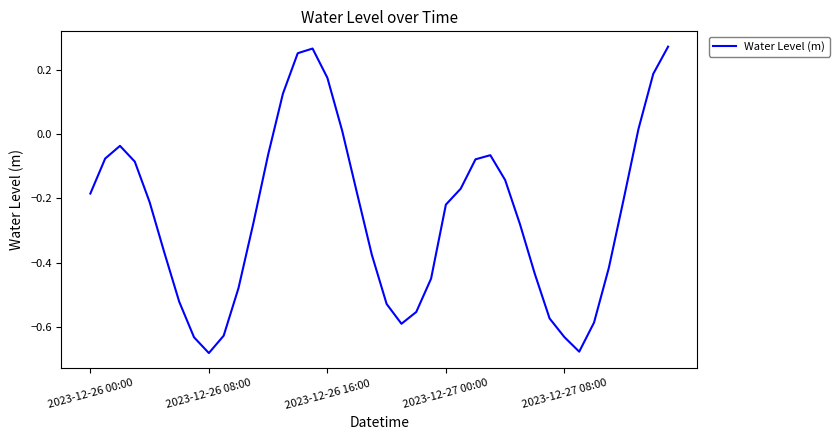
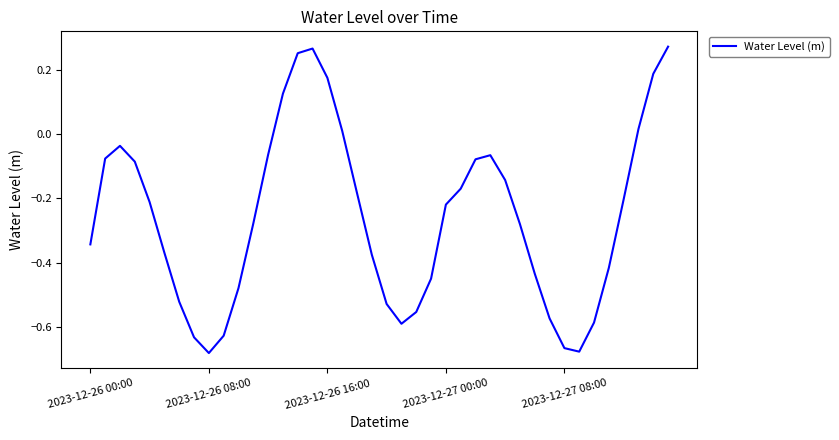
2023-12-26 00:00: -0.19 -> -0.34
2023-12-27 08:00: -0.63 -> -0.67
